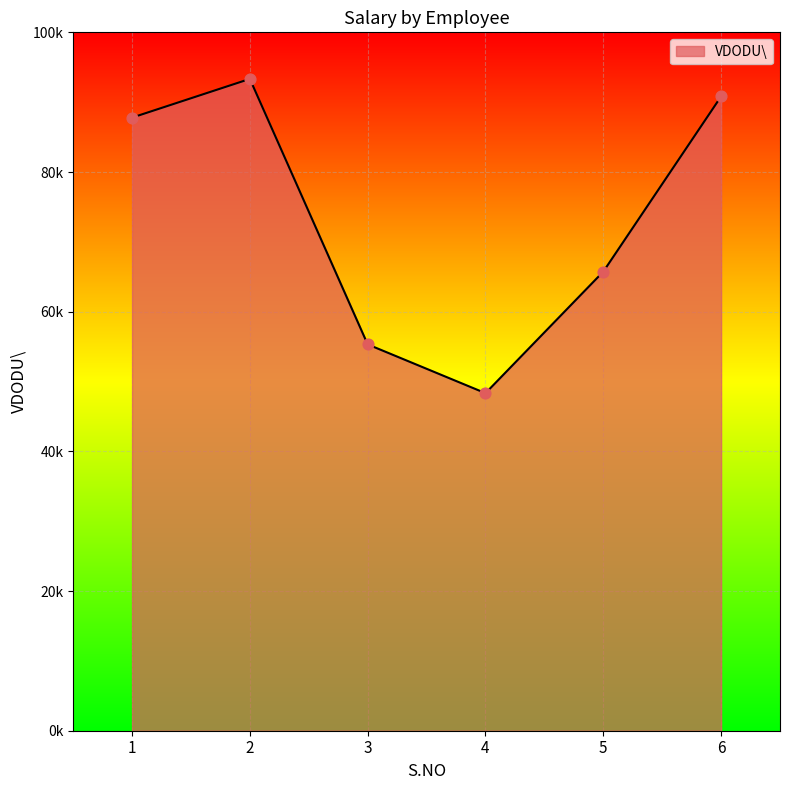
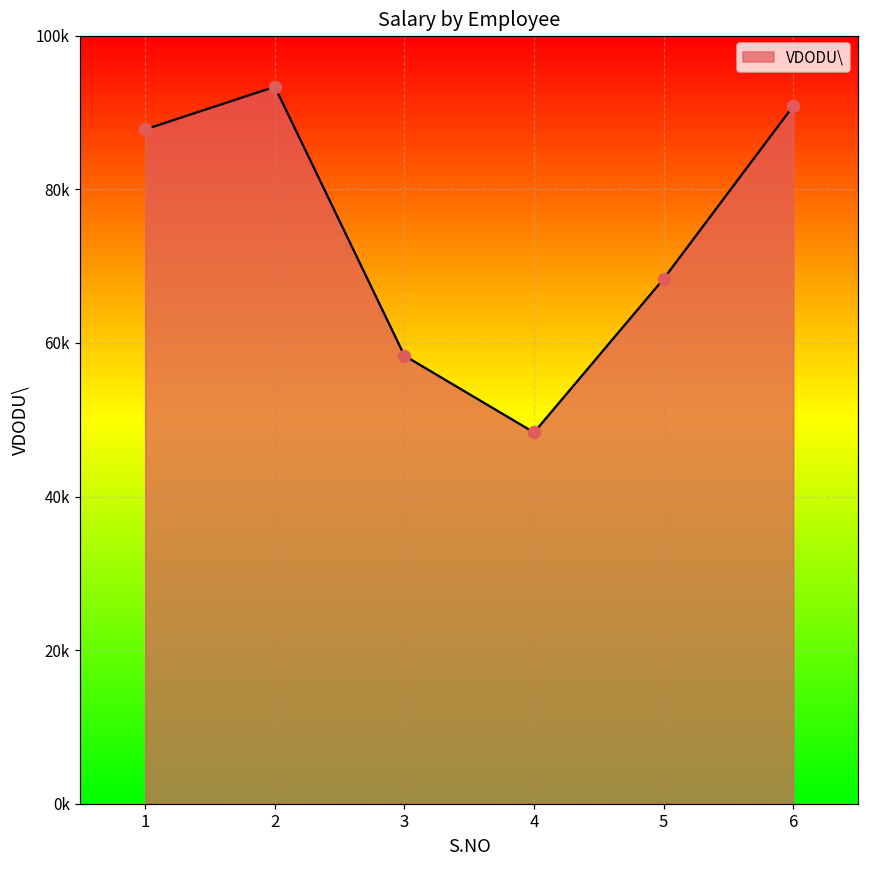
3: 55000 -> 58000
5: 66000 -> 68000
